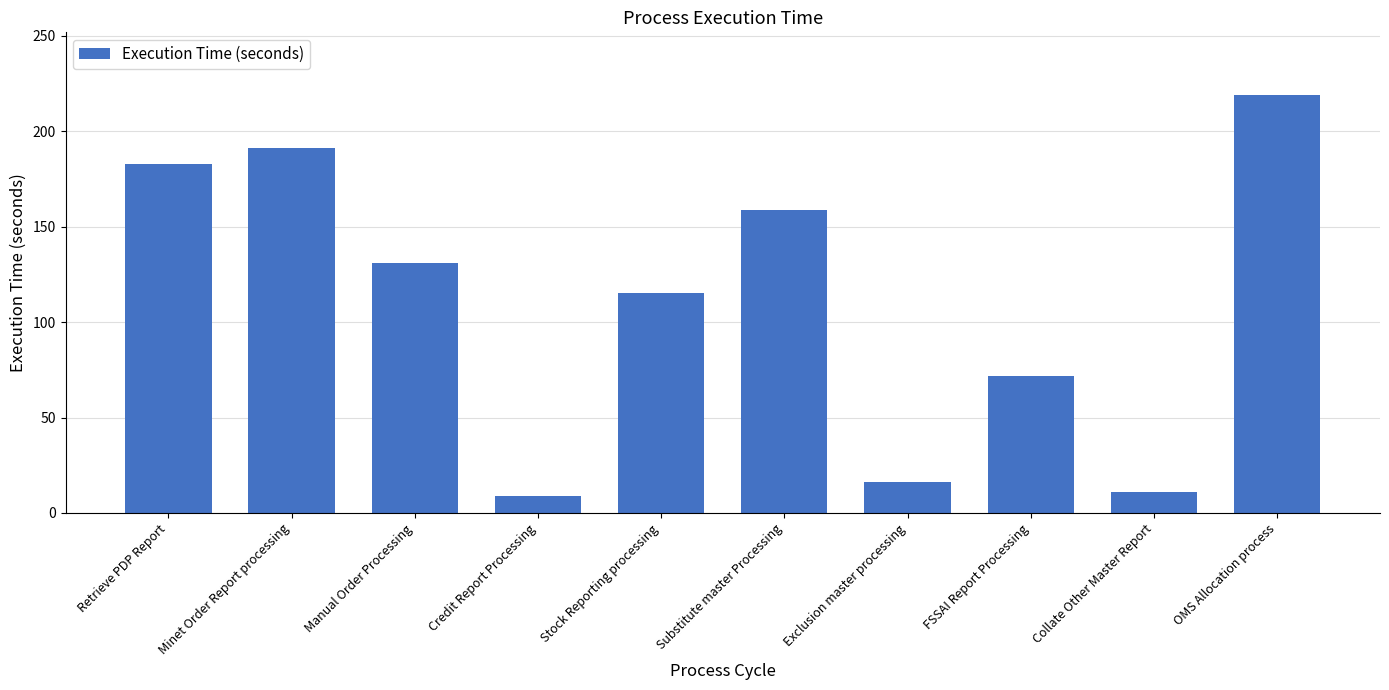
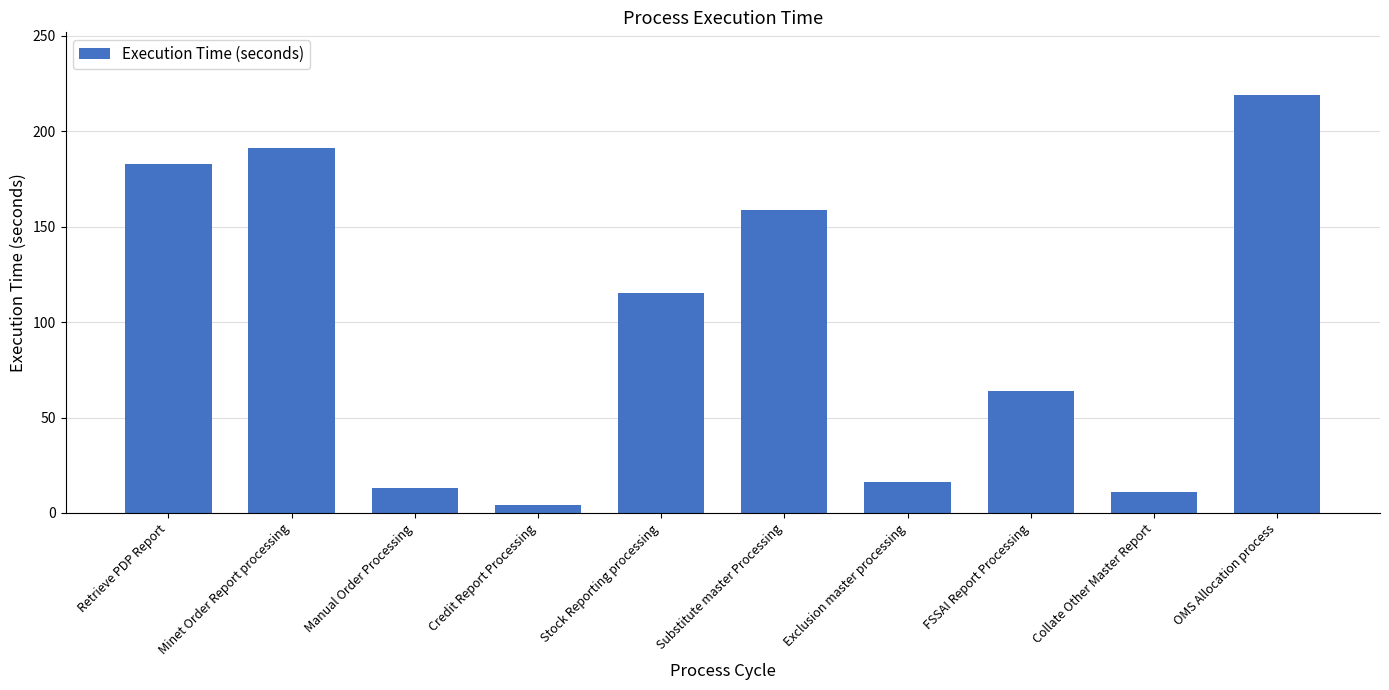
Manual Order Processing: 131 -> 13
Credit Report Processing: 9 -> 4
FSSAI Report Processing: 72 -> 64
